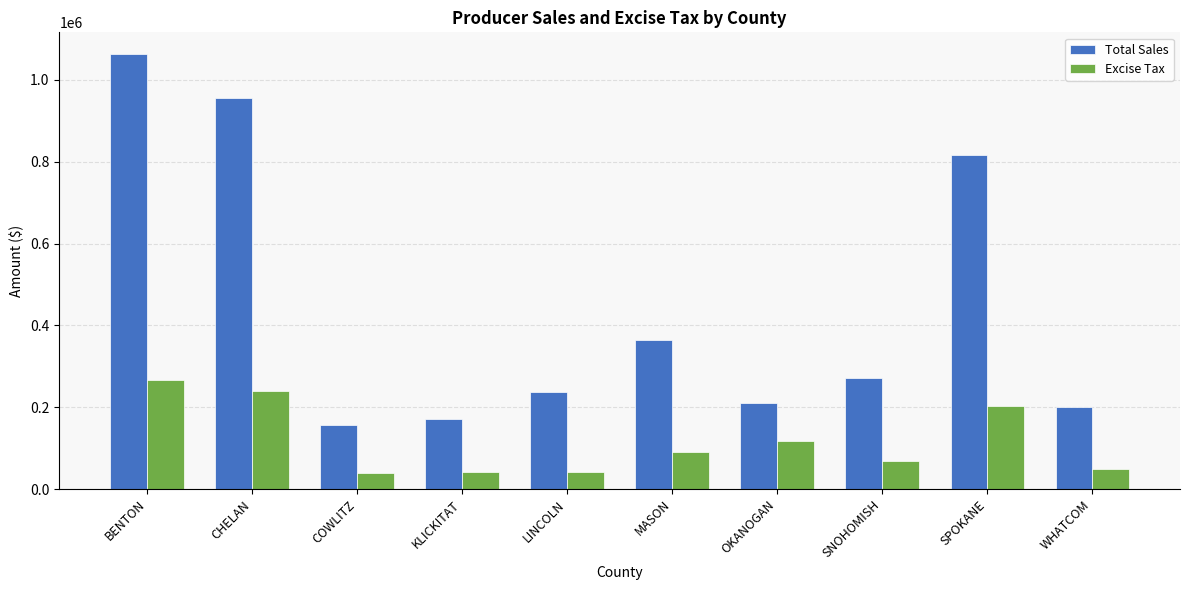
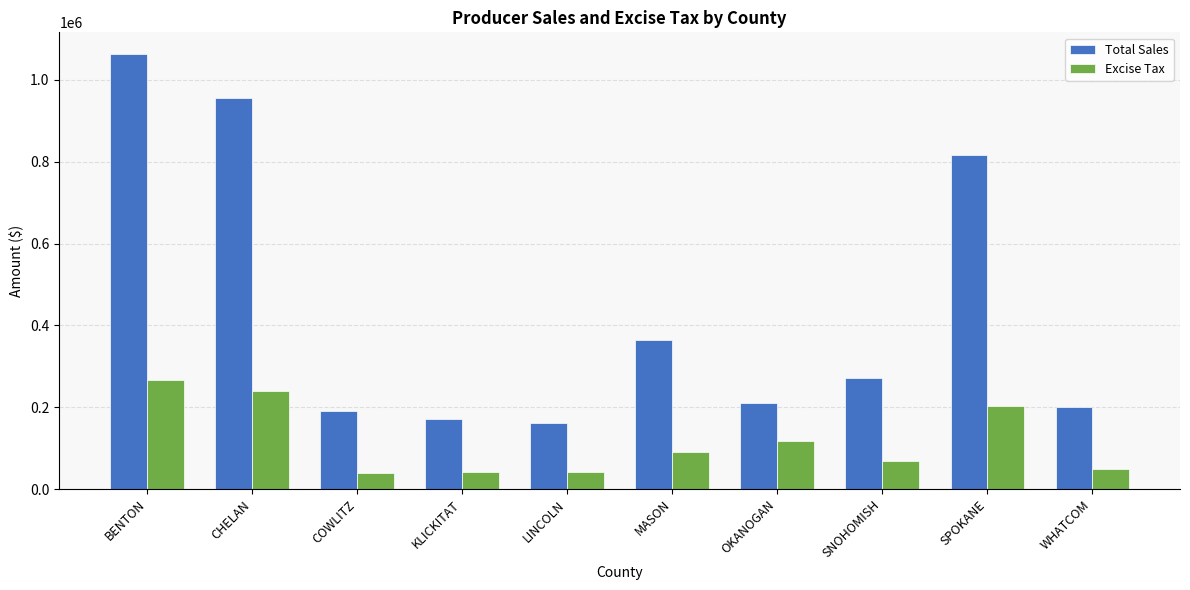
Total Sales, COWLITZ: 160000 -> 190000
Total Sales, LINCOLN: 240000 -> 160000
